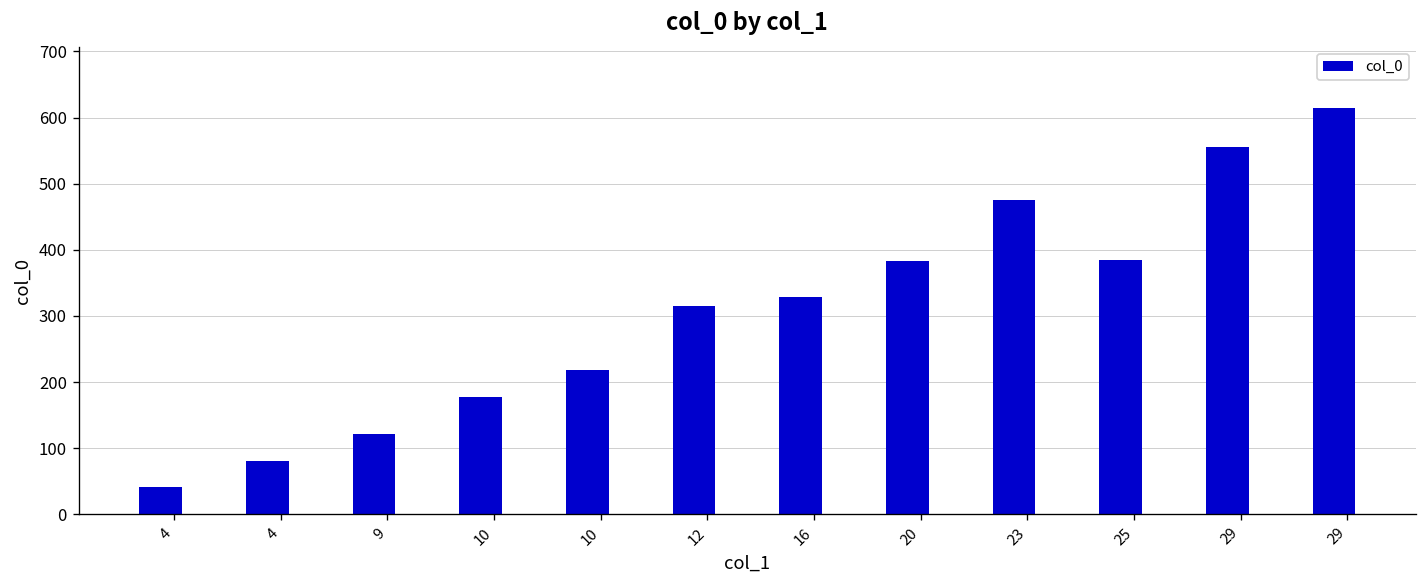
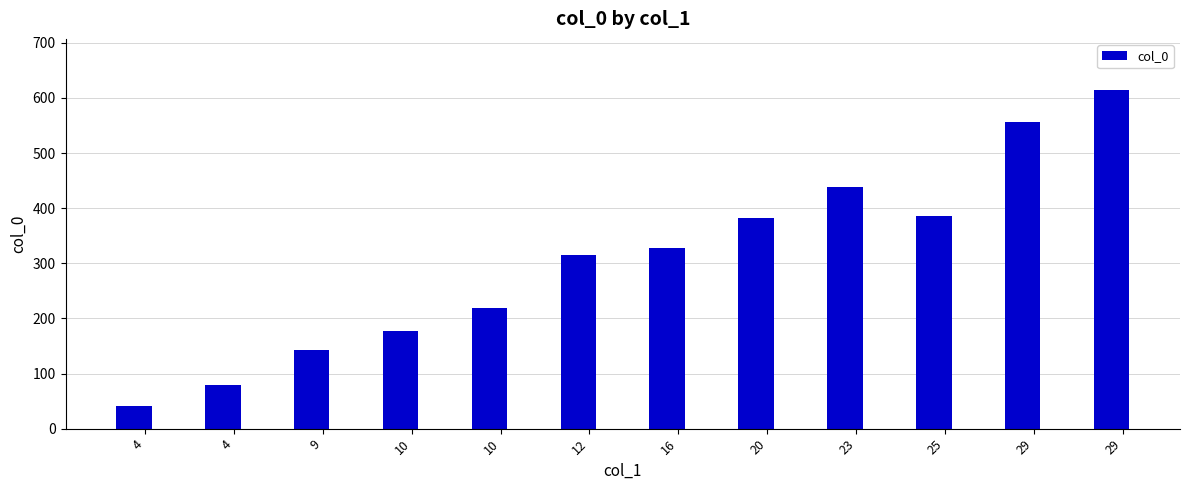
9: 120 -> 140
23: 480 -> 440
